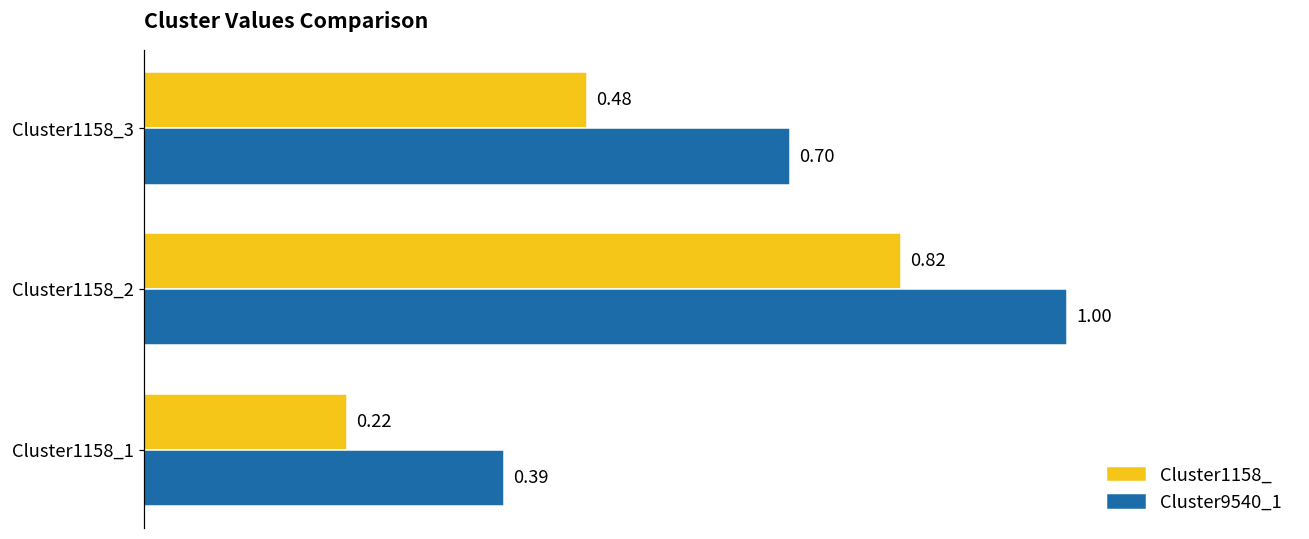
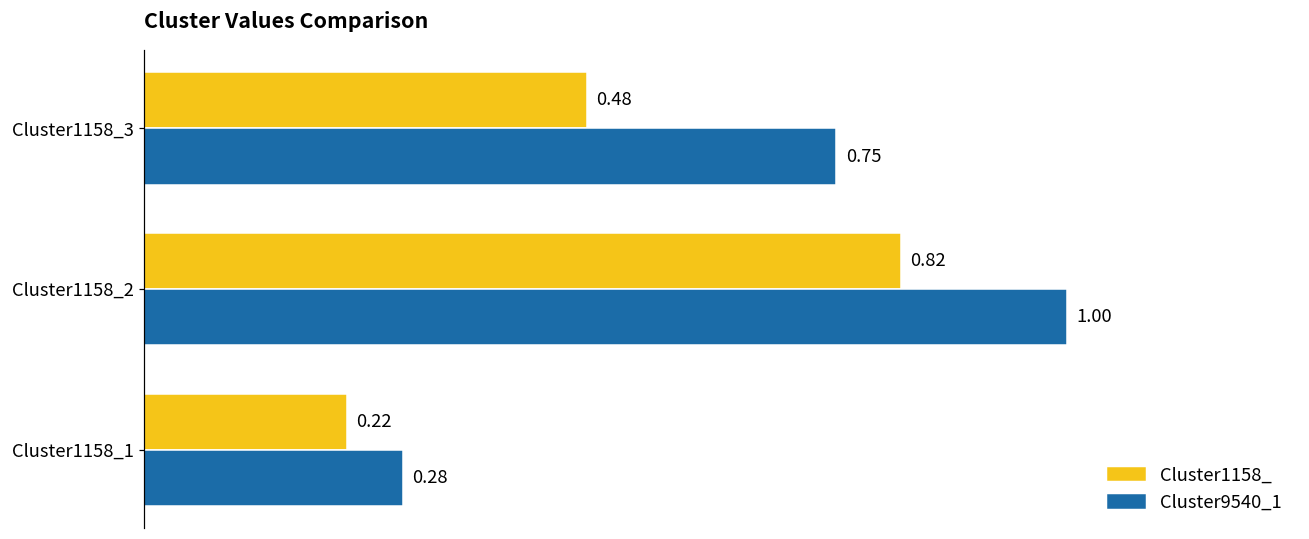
Cluster9540_1, Cluster1158_3: 0.70 -> 0.75
Cluster9540_1, Cluster1158_1: 0.39 -> 0.28
